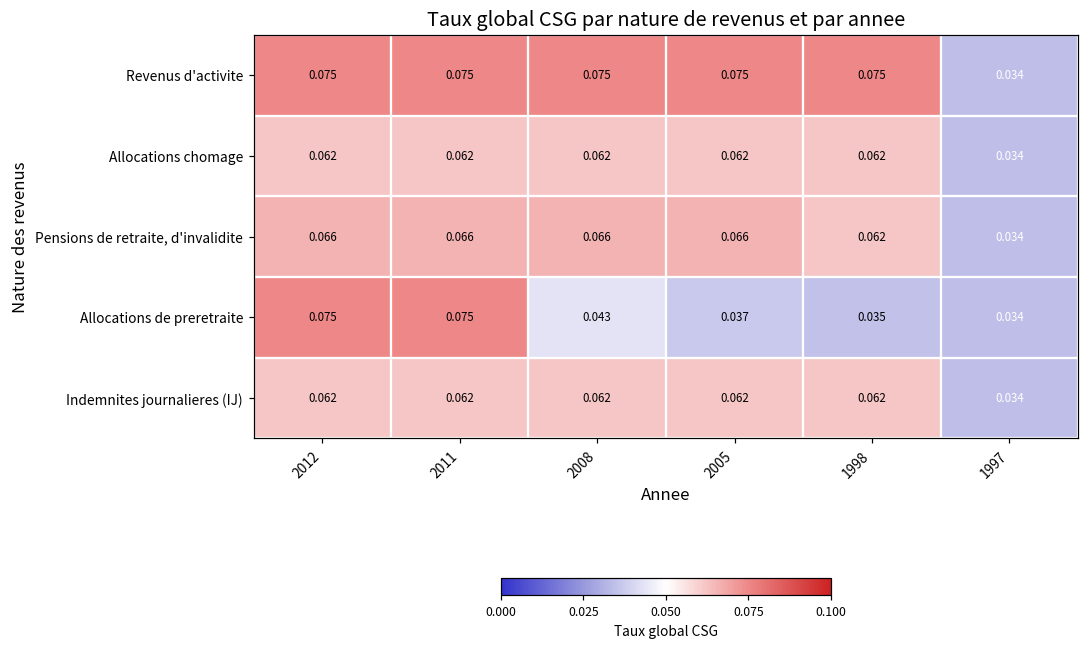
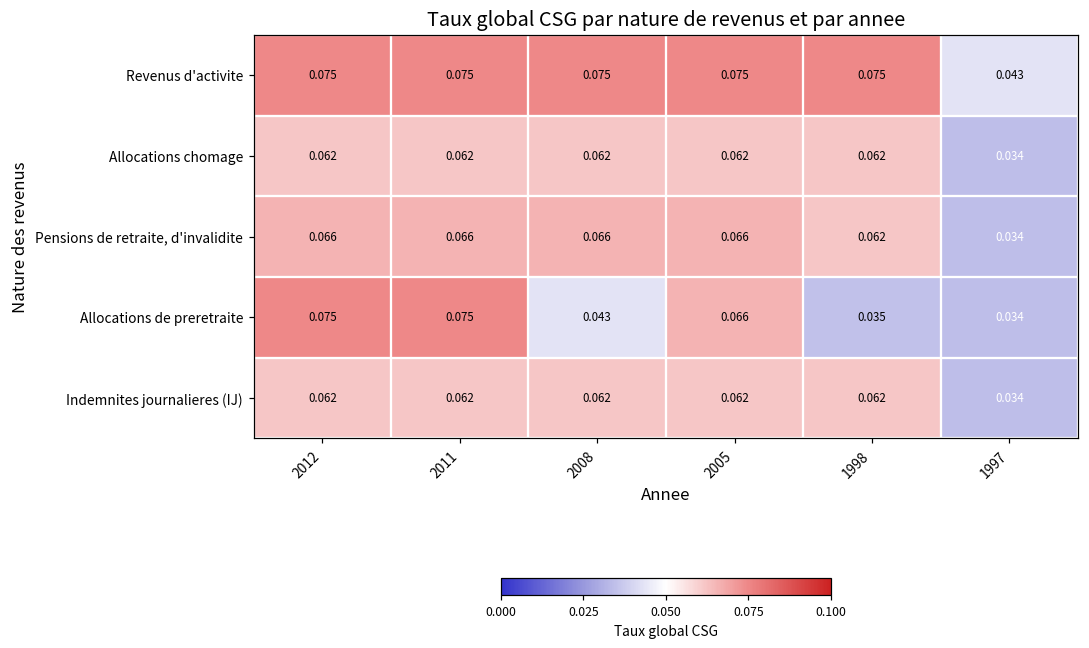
Revenus d'activite, 1997: 0.034 -> 0.043
Allocations de preretraite, 2005: 0.037 -> 0.066
